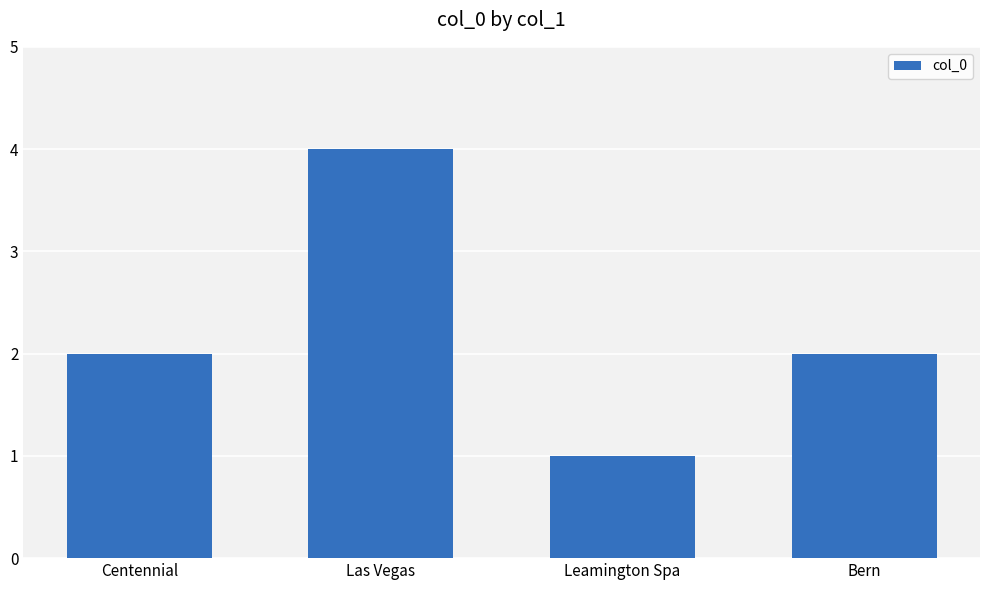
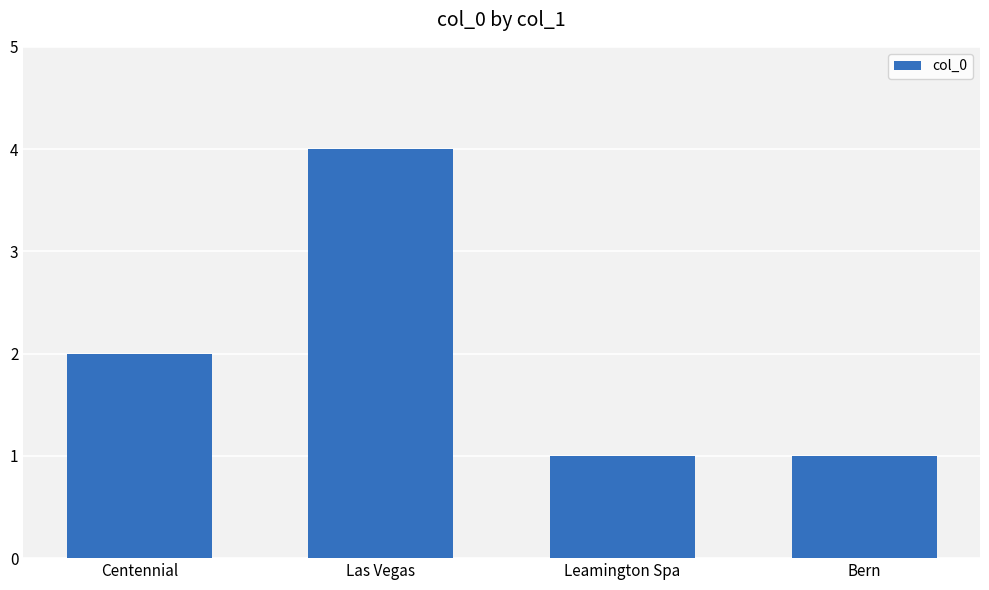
Bern: 2 -> 1
